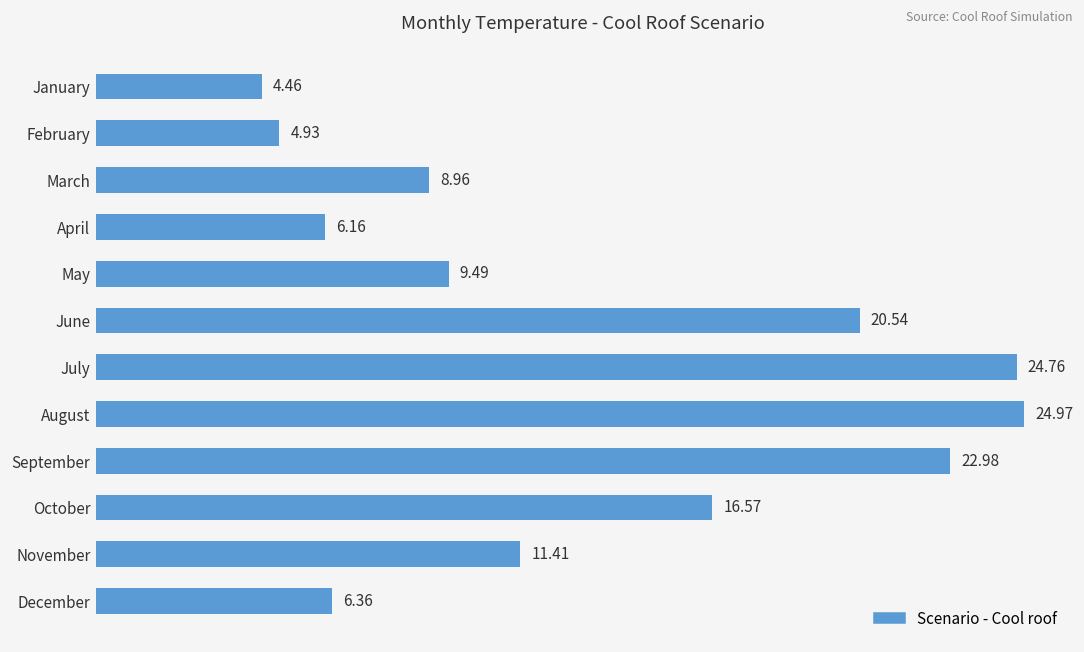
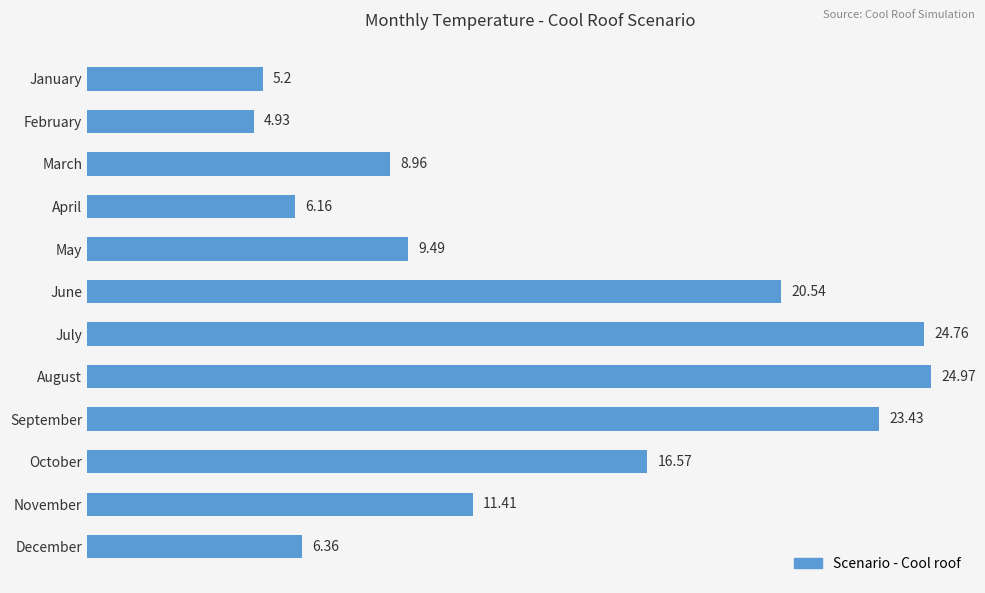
January: 4.46 -> 5.2
September: 22.98 -> 23.43
